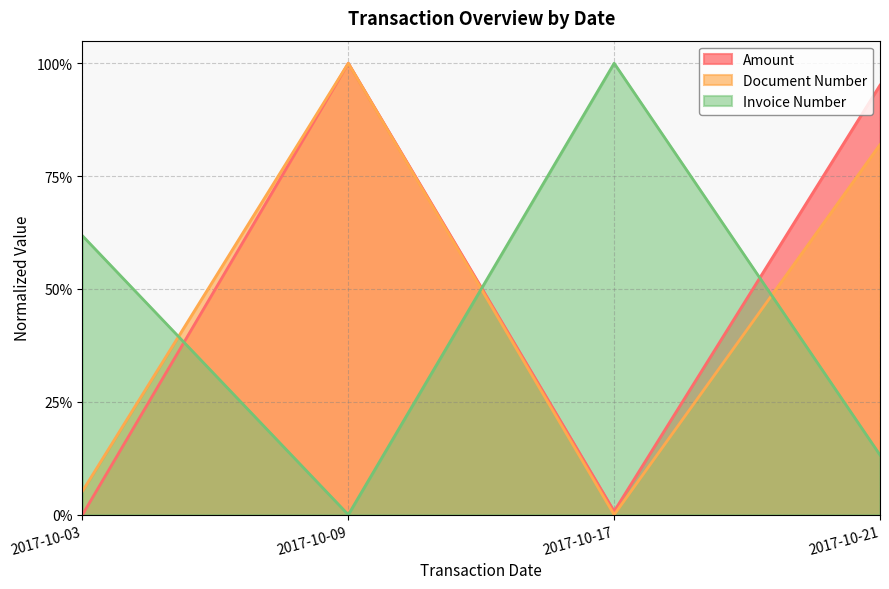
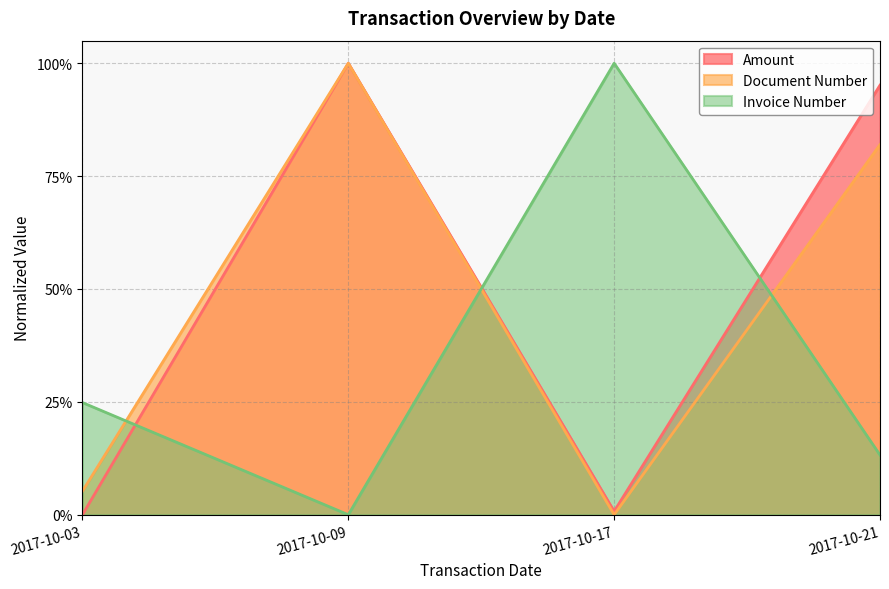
Invoice Number, 2017-10-03: 62% -> 25%
